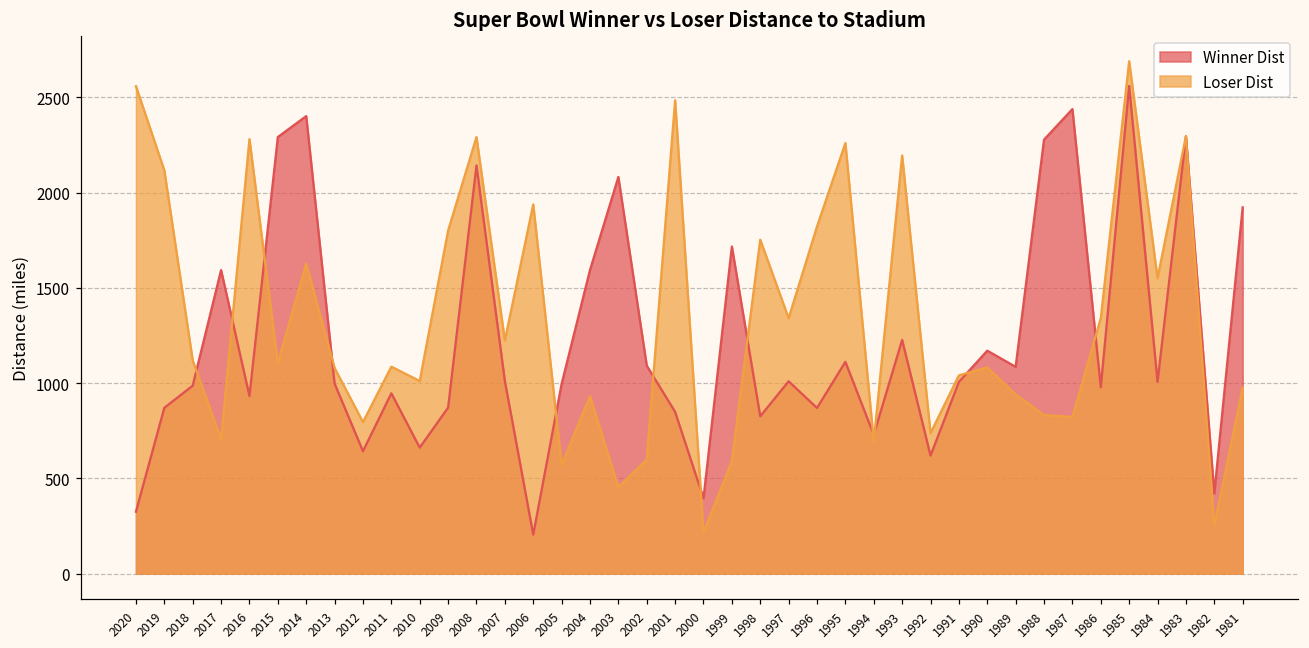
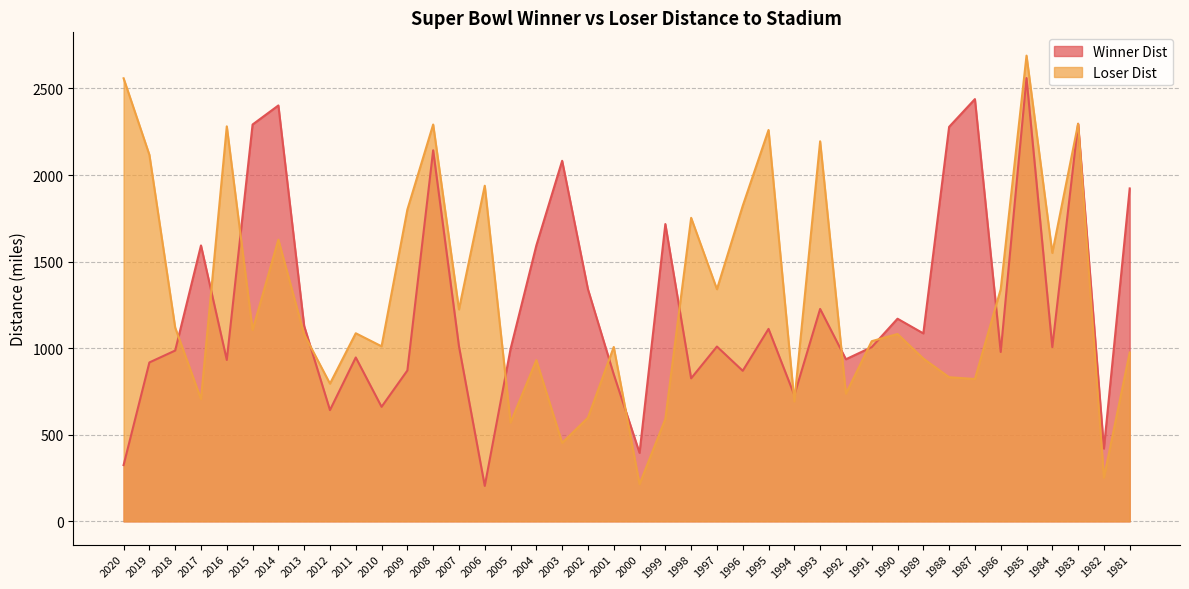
Winner Dist, 2019: 870 -> 920
Winner Dist, 2013: 1000 -> 1130
Winner Dist, 2002: 1090 -> 1340
Loser Dist, 2001: 2490 -> 1010
Winner Dist, 1992: 620 -> 940
